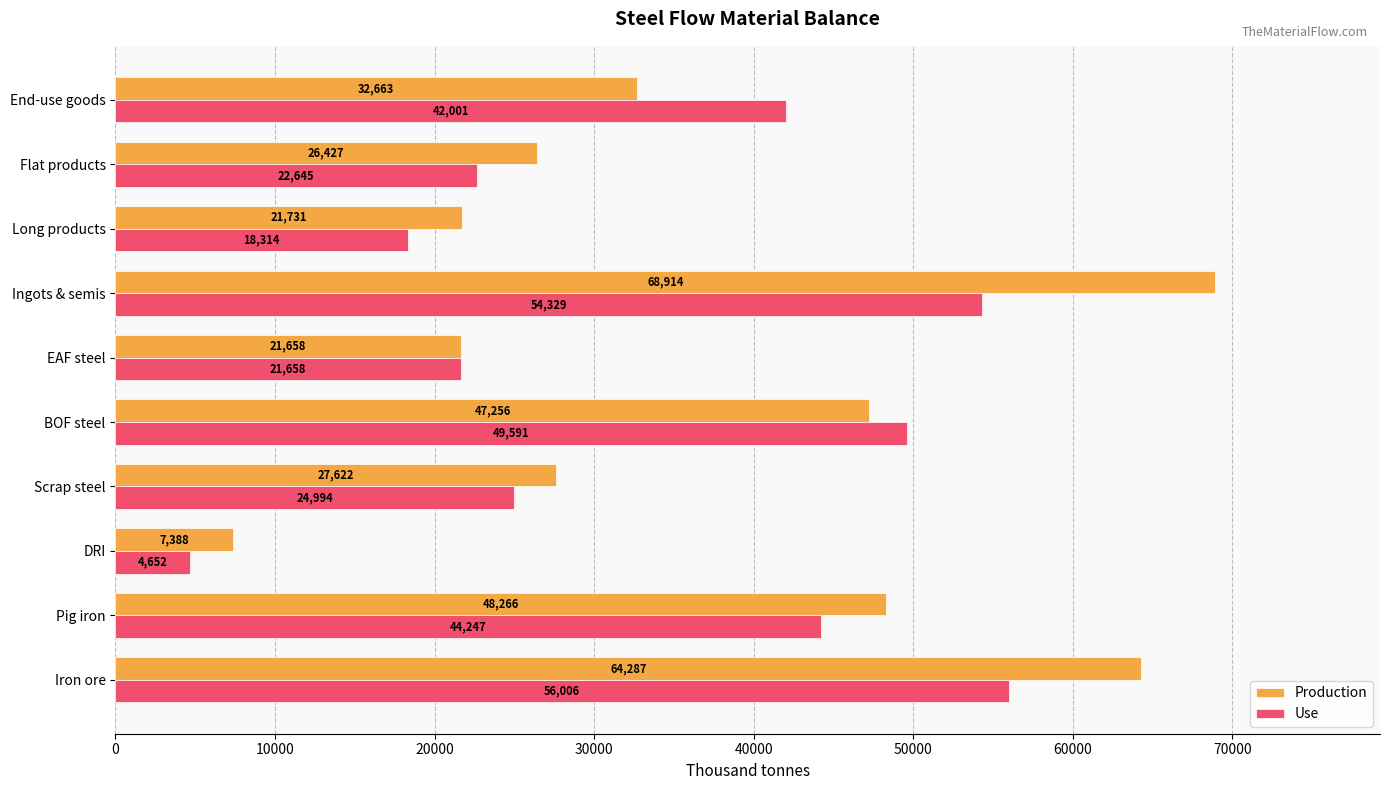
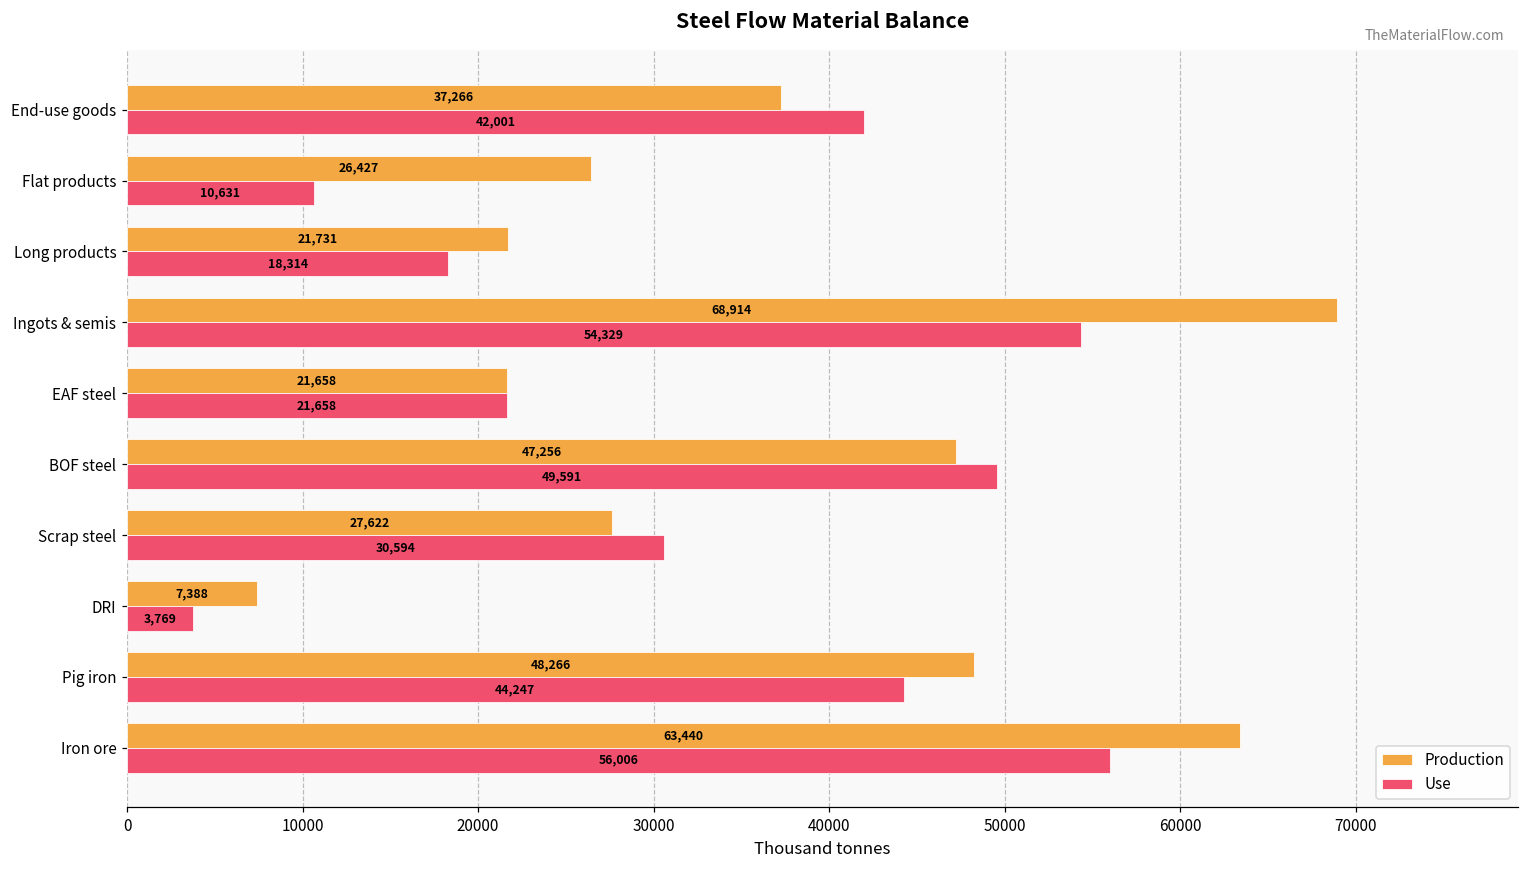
Production, End-use goods: 32,663 -> 37,266
Use, Flat products: 22,645 -> 10,631
Use, Scrap steel: 24,994 -> 30,594
Use, DRI: 4,652 -> 3,769
Production, Iron ore: 64,287 -> 63,440
